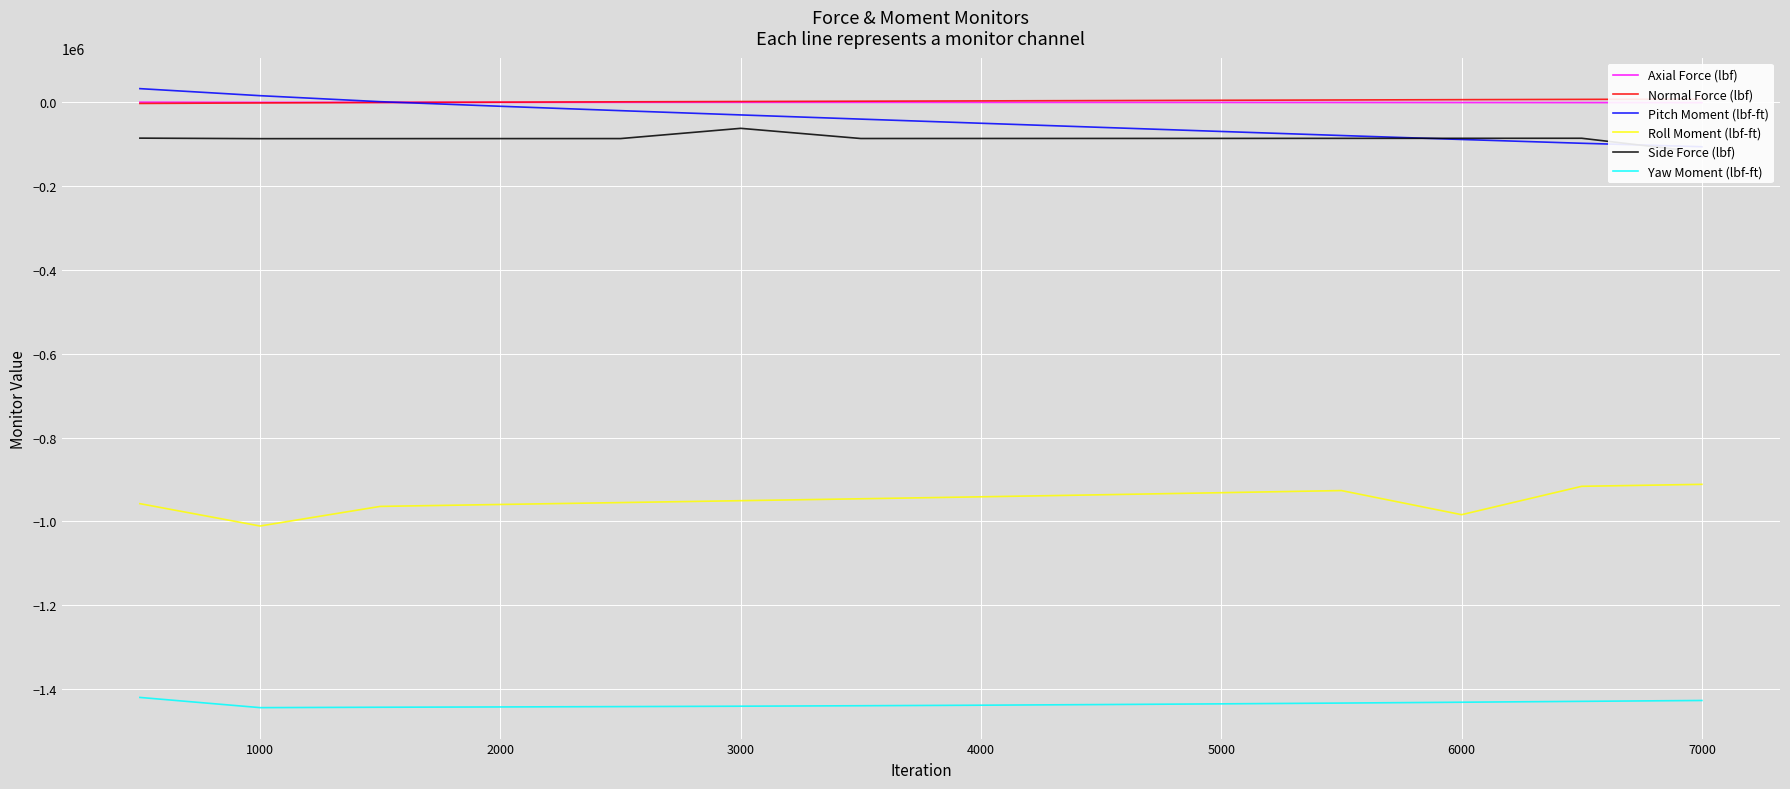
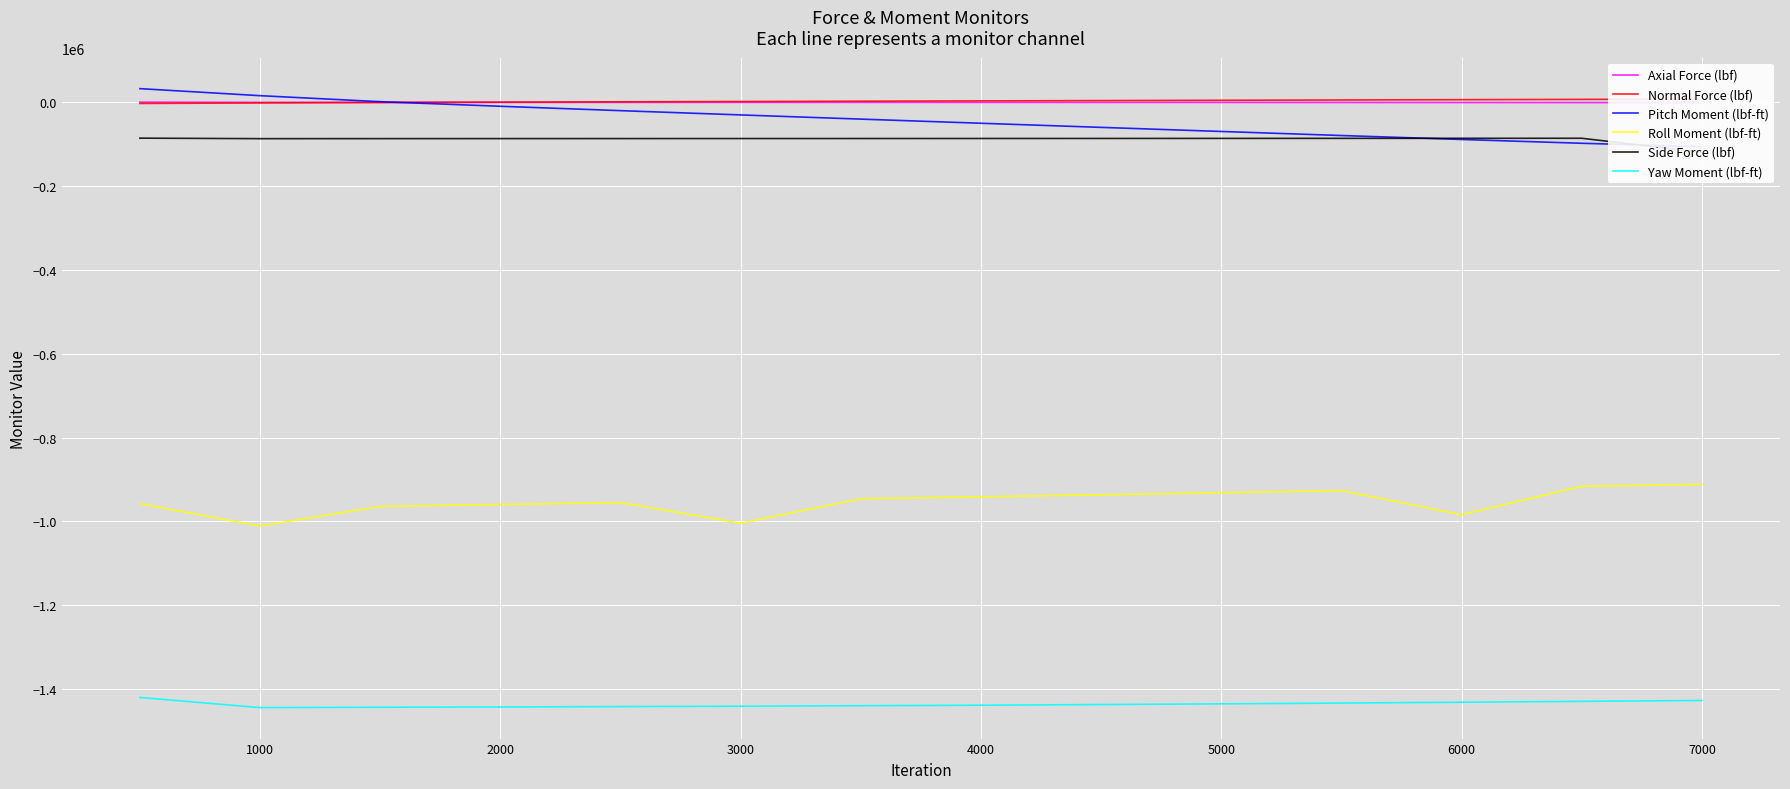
Roll Moment (lbf-ft), 3000: -950000 -> -1000000
Side Force (lbf), 3000: -60000 -> -90000
